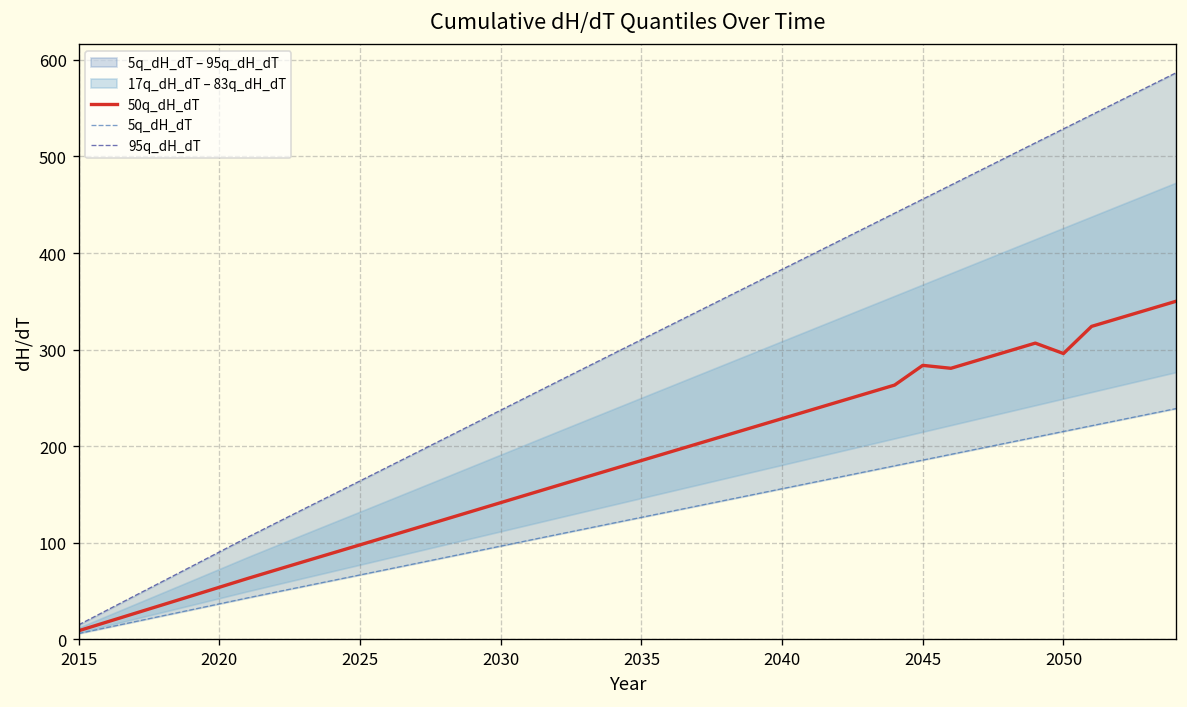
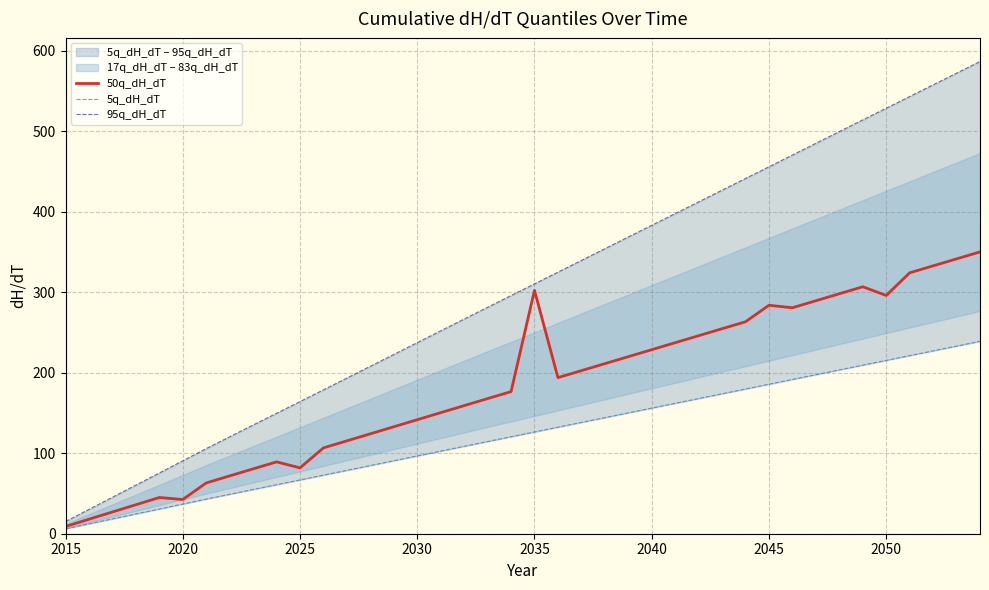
50q_dH_dT, 2020: 50 -> 40
50q_dH_dT, 2025: 100 -> 80
50q_dH_dT, 2035: 190 -> 300
